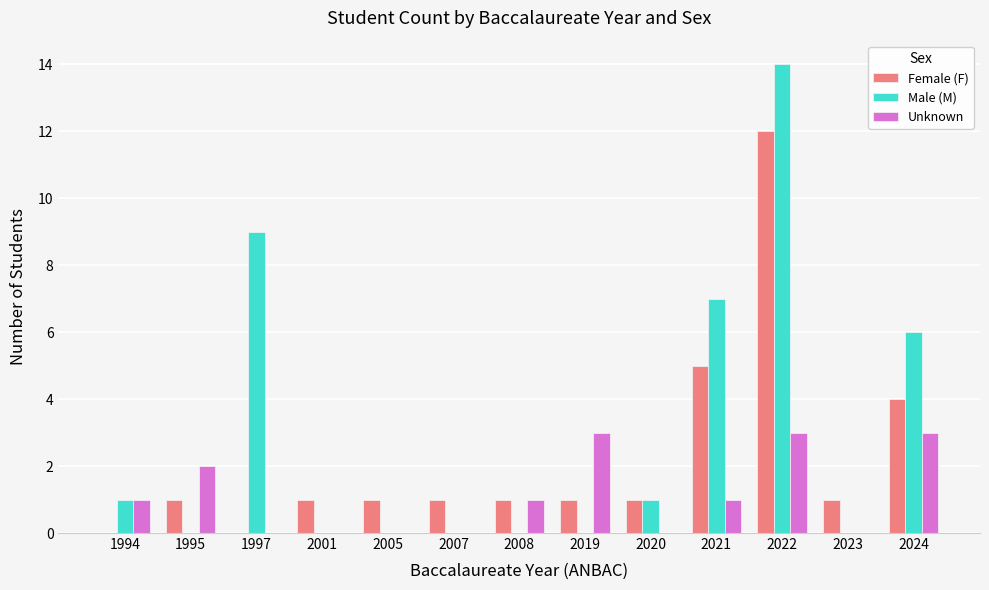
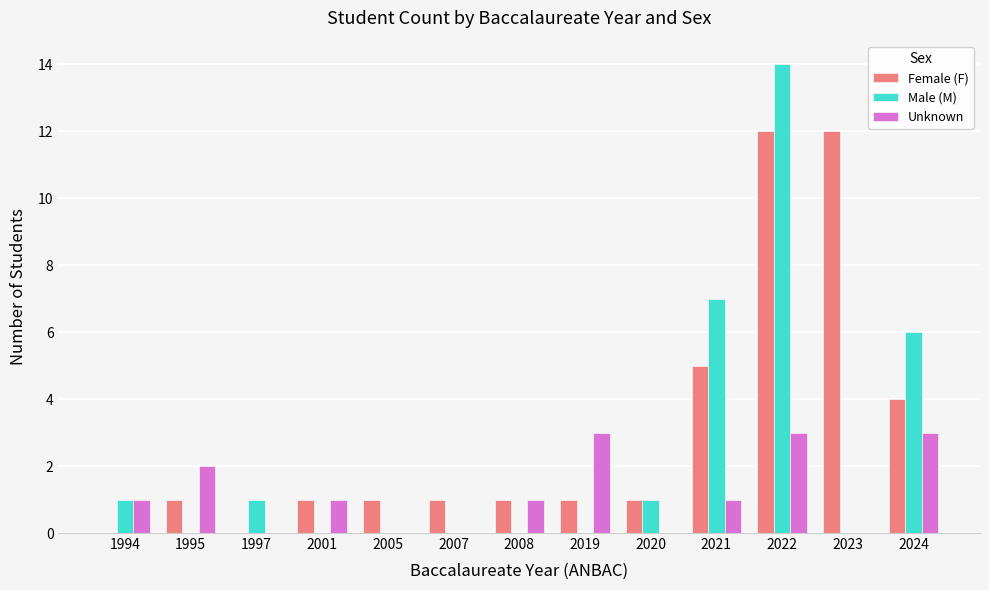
Male (M), 1997: 9 -> 1
Unknown, 2001: 0 -> 1
Female (F), 2023: 1 -> 12
